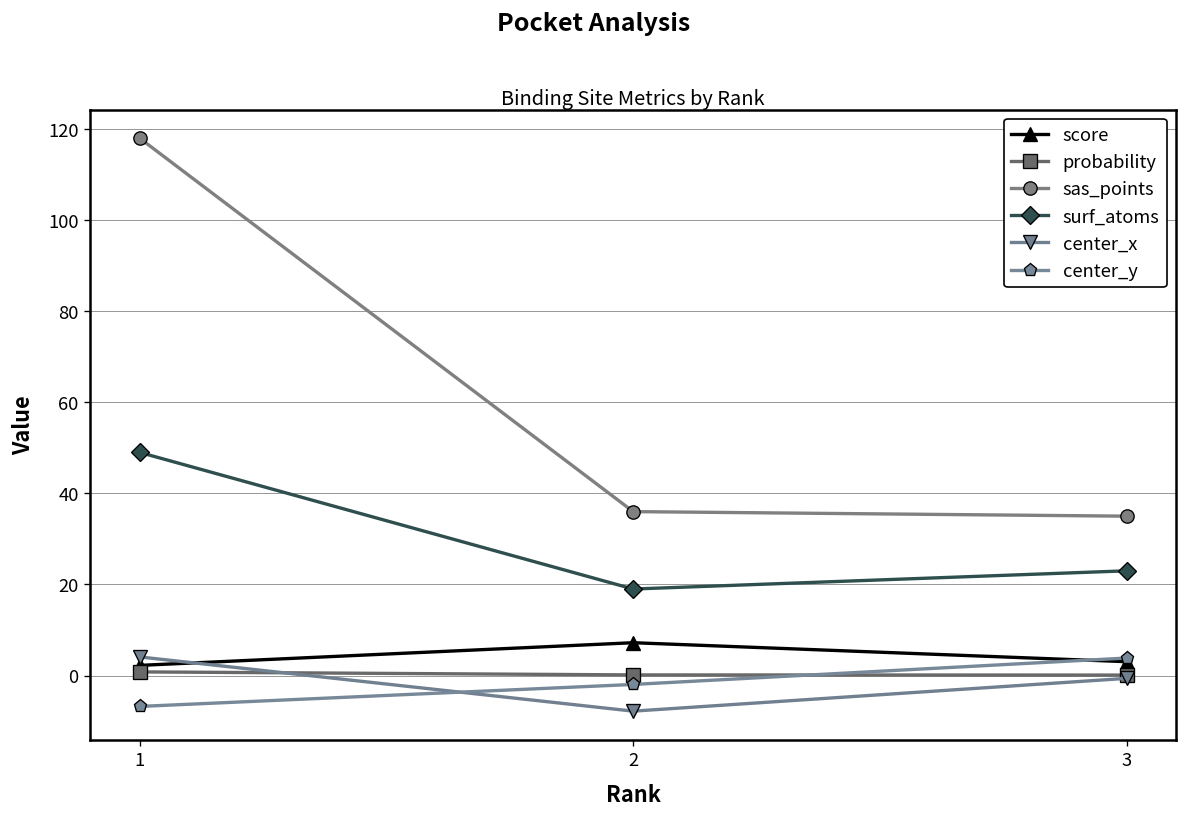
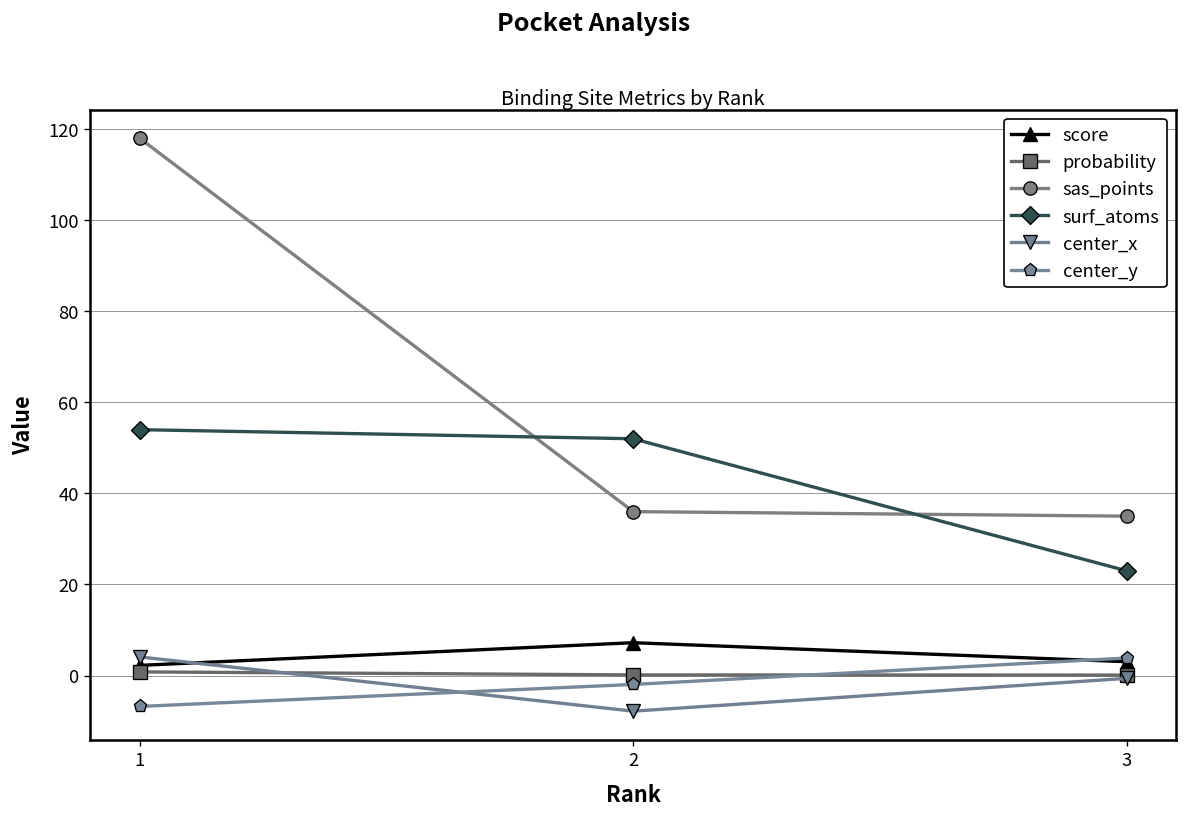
surf_atoms, 1: 49 -> 54
surf_atoms, 2: 19 -> 52
